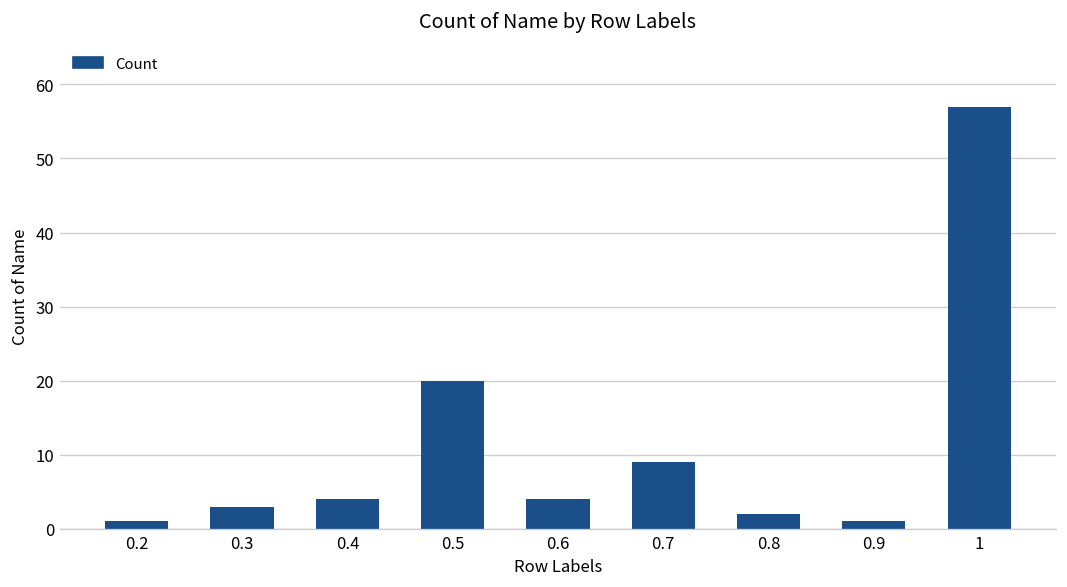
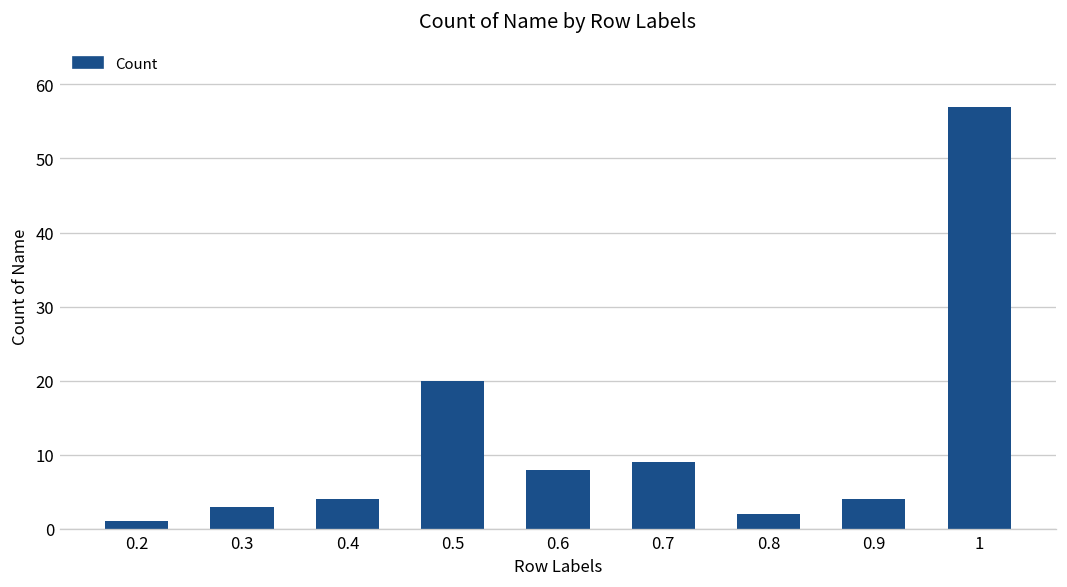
0.6: 4 -> 8
0.9: 1 -> 4
